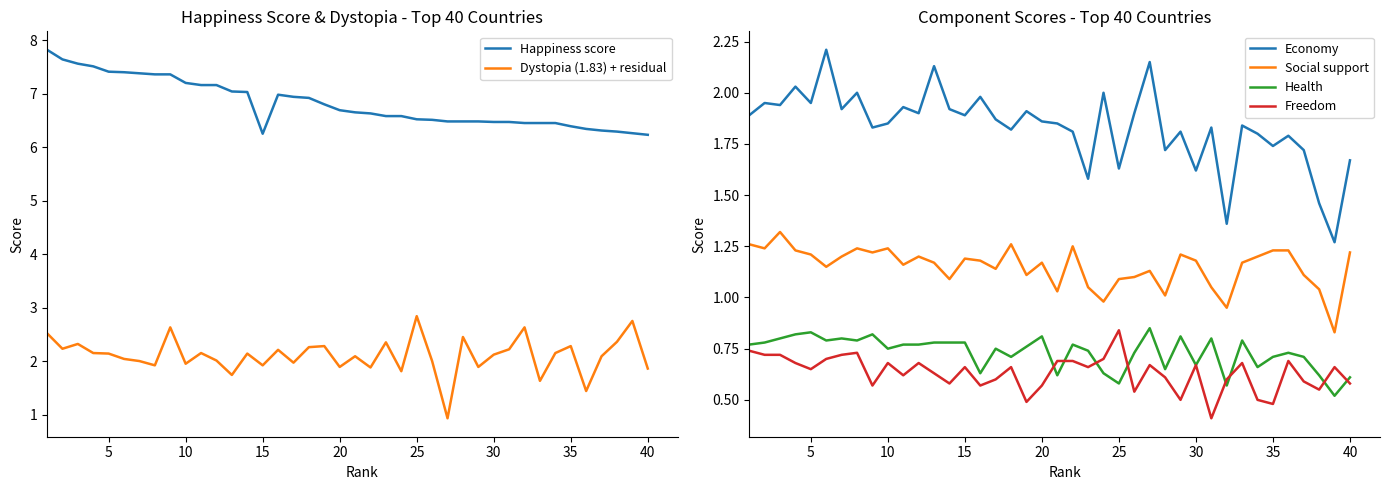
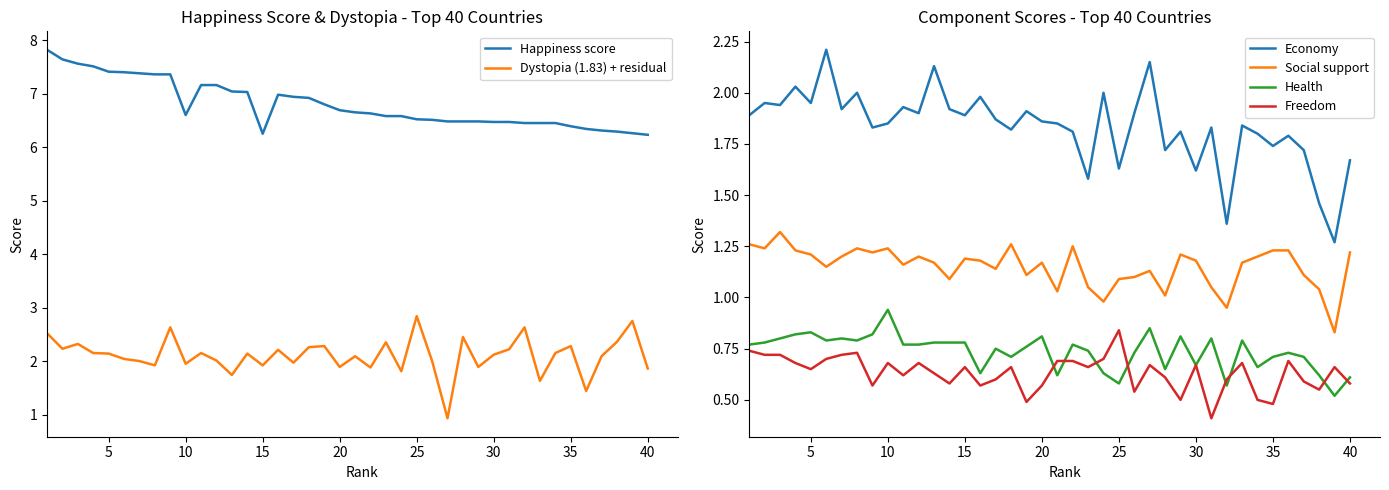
Happiness Score & Dystopia - Top 40 Countries, Happiness score, 10: 7.2 -> 6.6
Component Scores - Top 40 Countries, Health, 10: 0.75 -> 0.94
